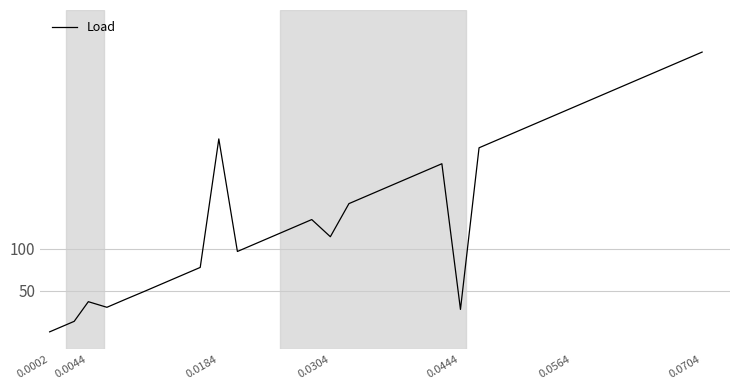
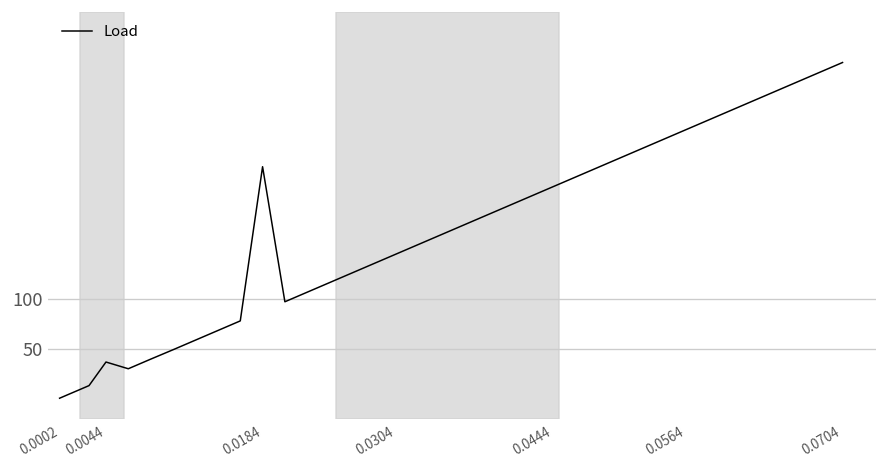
0.0304: 110 -> 140
0.0444: 30 -> 210
